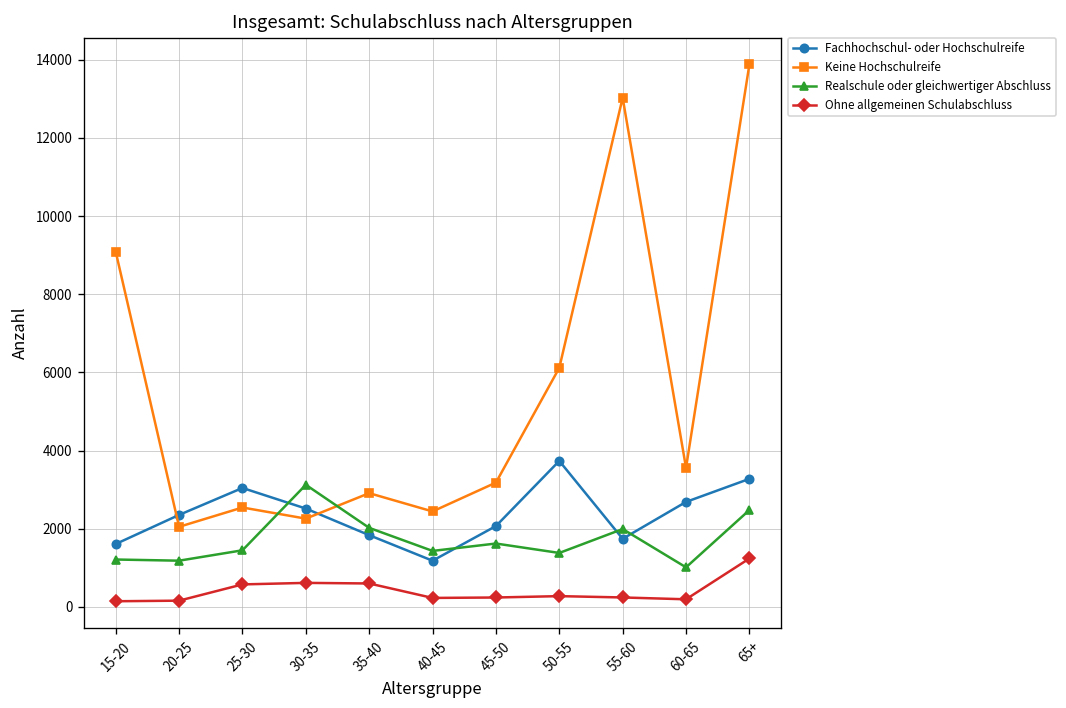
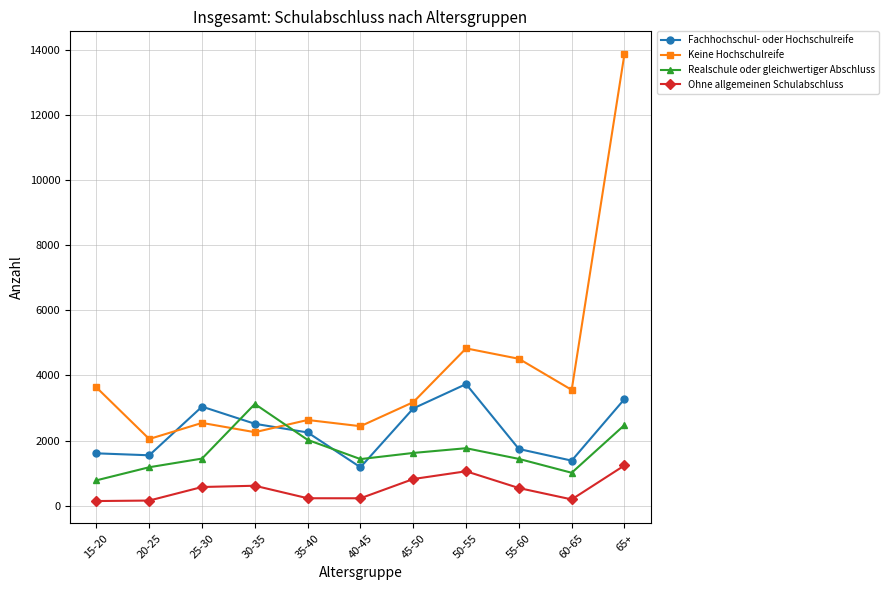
Keine Hochschulreife, 15-20: 9100 -> 3600
Realschule oder gleichwertiger Abschluss, 15-20: 1200 -> 800
Fachhochschul- oder Hochschulreife, 20-25: 2400 -> 1500
Fachhochschul- oder Hochschulreife, 35-40: 1800 -> 2300
Keine Hochschulreife, 35-40: 2900 -> 2600
Ohne allgemeinen Schulabschluss, 35-40: 600 -> 200
Fachhochschul- oder Hochschulreife, 45-50: 2100 -> 3000
Ohne allgemeinen Schulabschluss, 45-50: 200 -> 800
Keine Hochschulreife, 50-55: 6100 -> 4800
Realschule oder gleichwertiger Abschluss, 50-55: 1400 -> 1800
Ohne allgemeinen Schulabschluss, 50-55: 300 -> 1100
Keine Hochschulreife, 55-60: 13000 -> 4500
Realschule oder gleichwertiger Abschluss, 55-60: 2000 -> 1400
Ohne allgemeinen Schulabschluss, 55-60: 200 -> 500
Fachhochschul- oder Hochschulreife, 60-65: 2700 -> 1400
